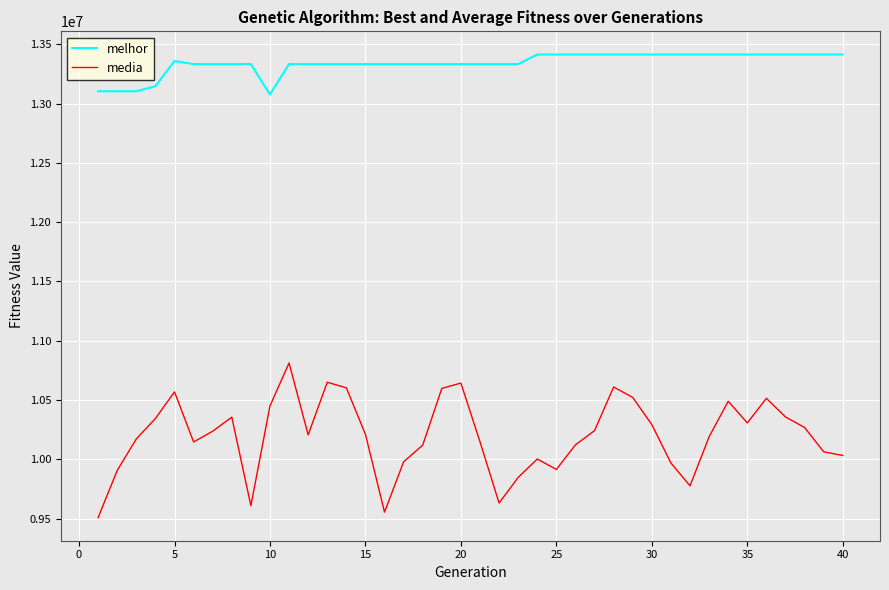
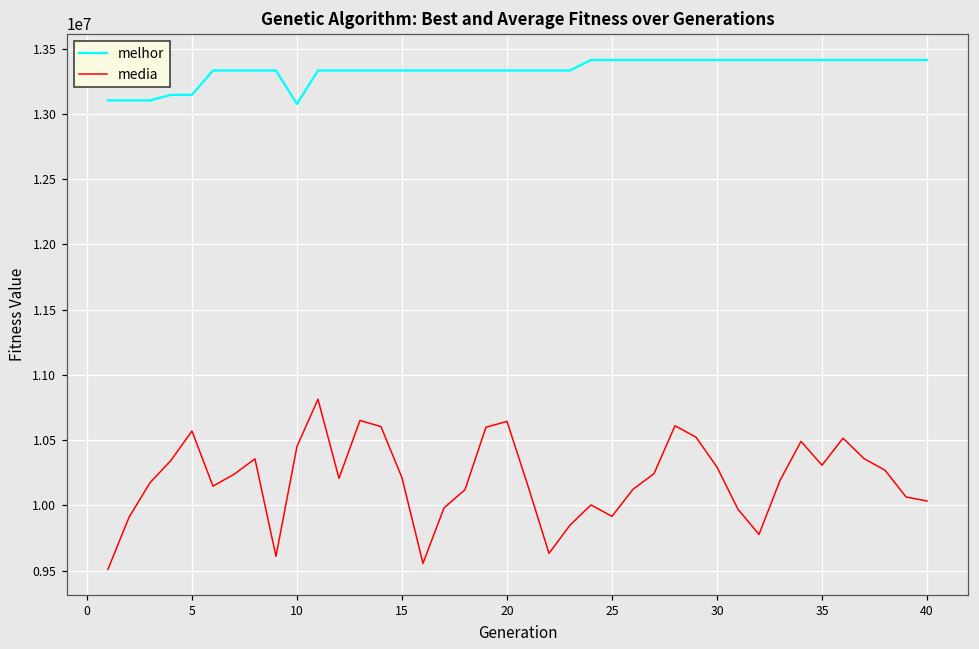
melhor, 5: 13360000 -> 13150000
